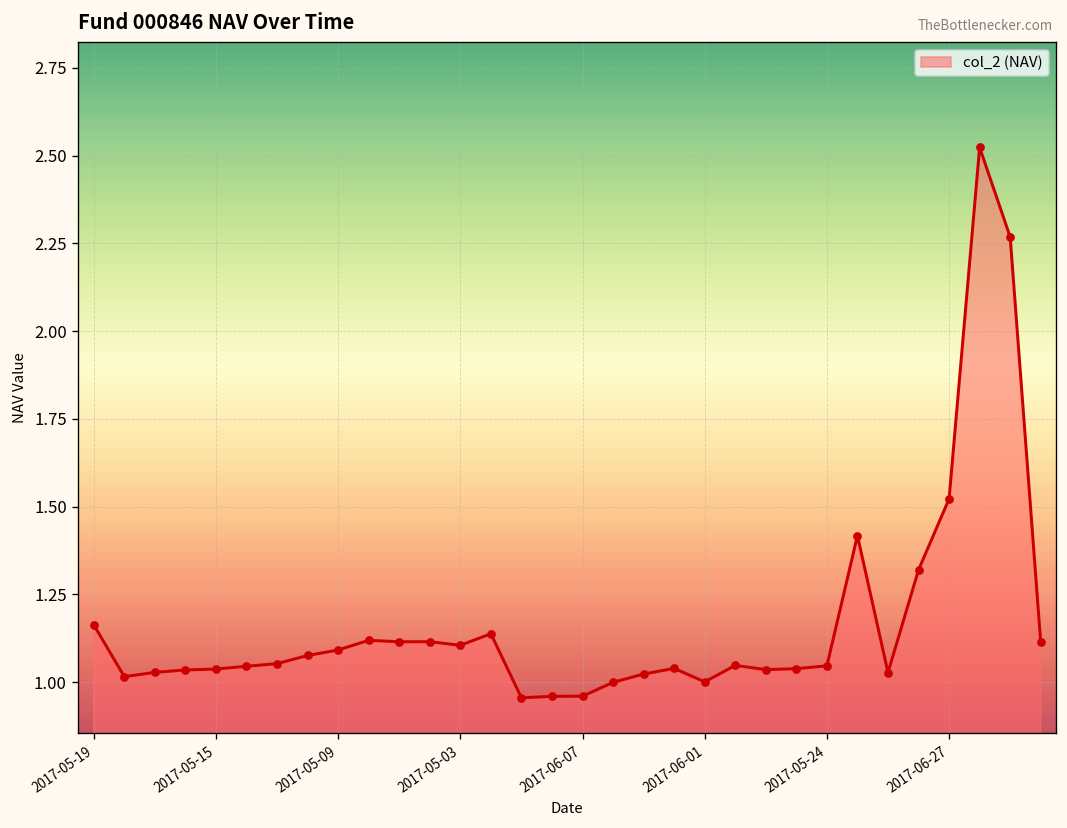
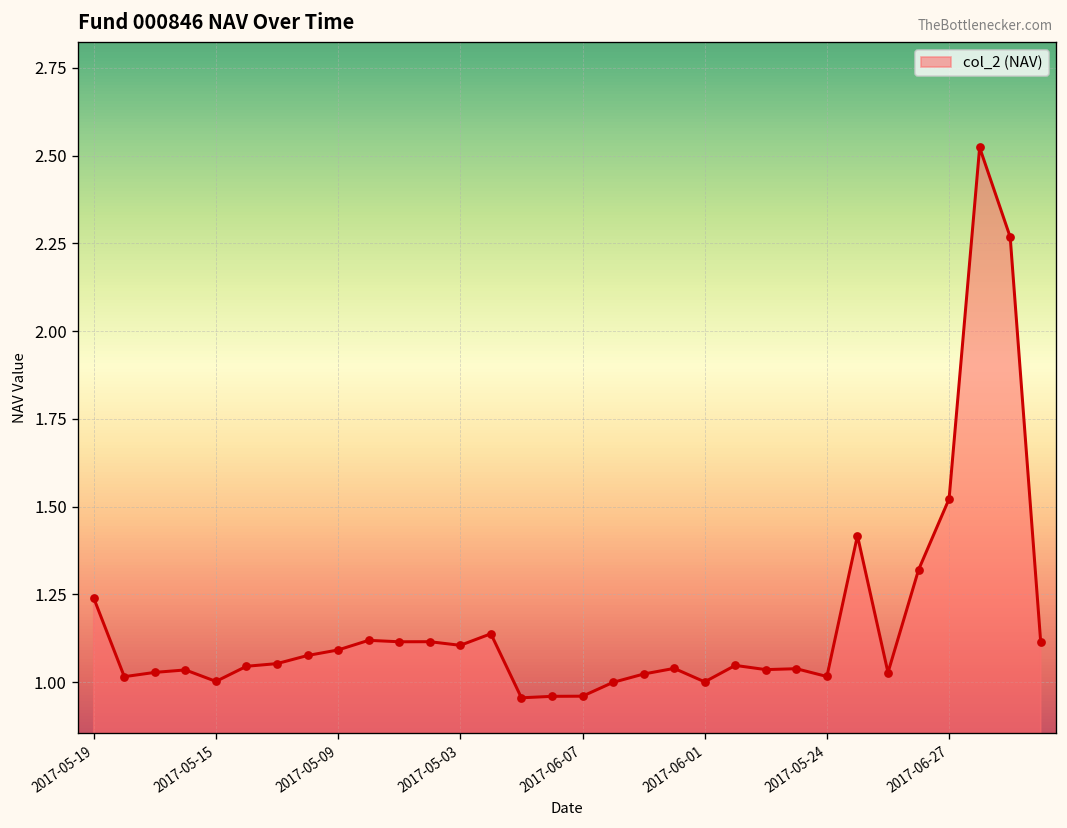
2017-05-19: 1.16 -> 1.24
2017-05-15: 1.04 -> 1.00
2017-05-24: 1.05 -> 1.02
